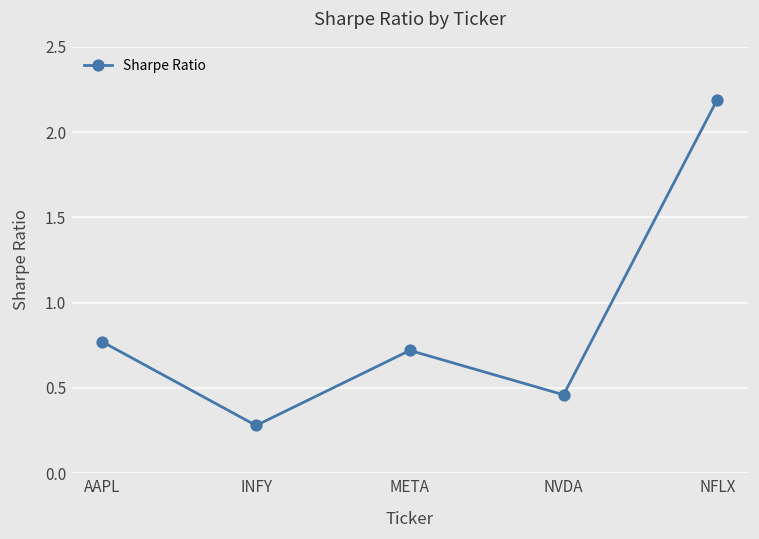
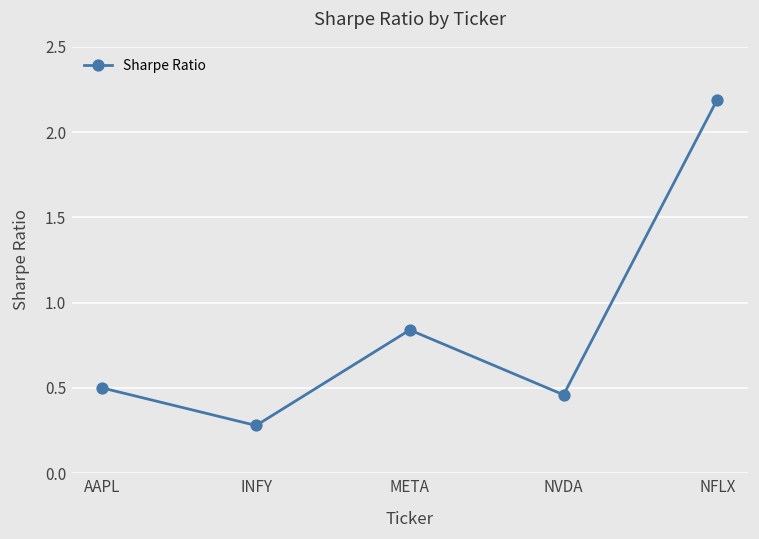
AAPL: 0.77 -> 0.50
META: 0.72 -> 0.84
